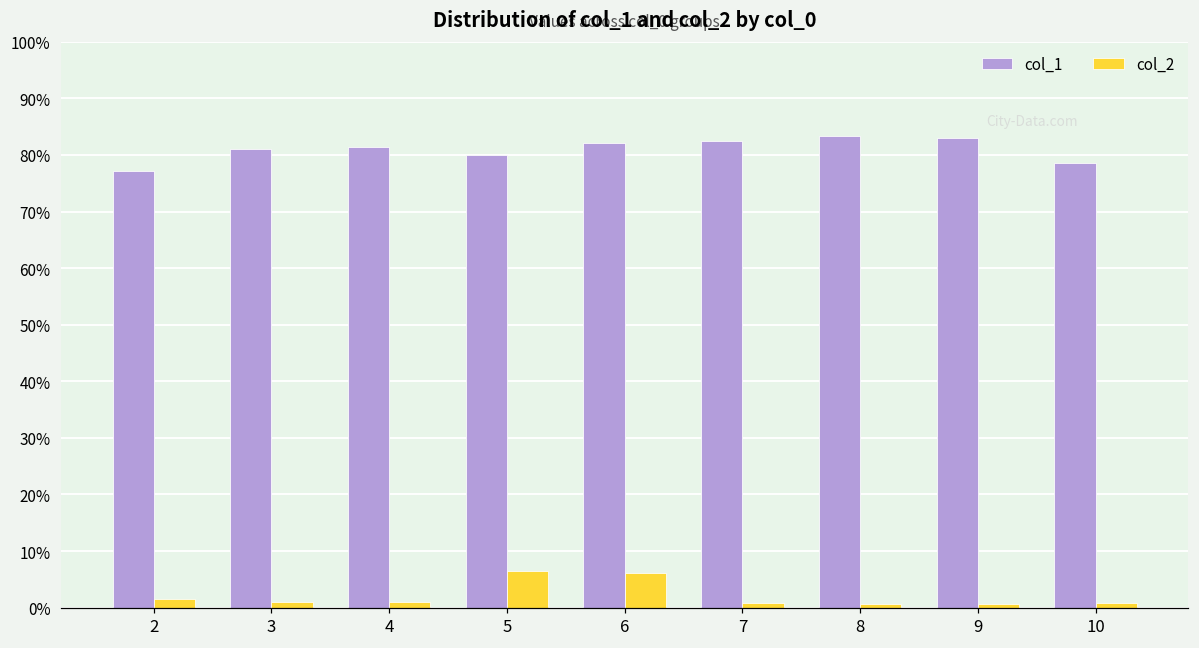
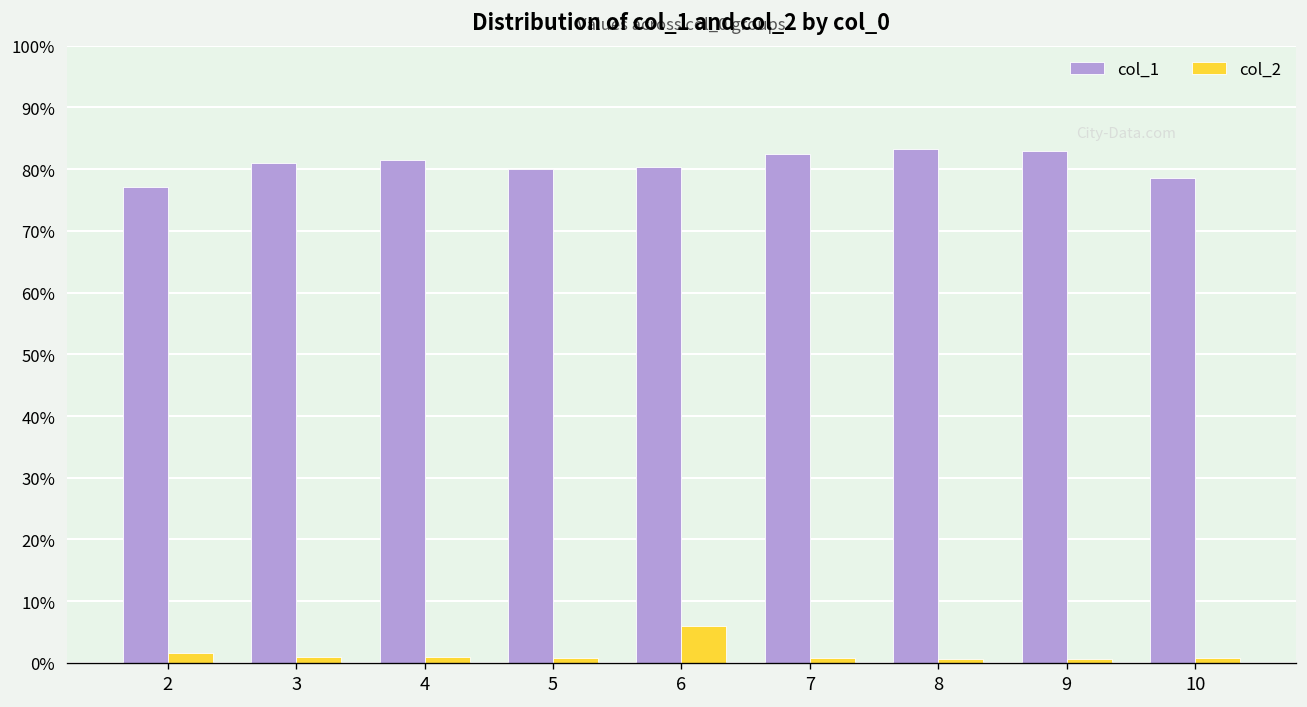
col_2, 5: 6% -> 1%
col_1, 6: 82% -> 80%
